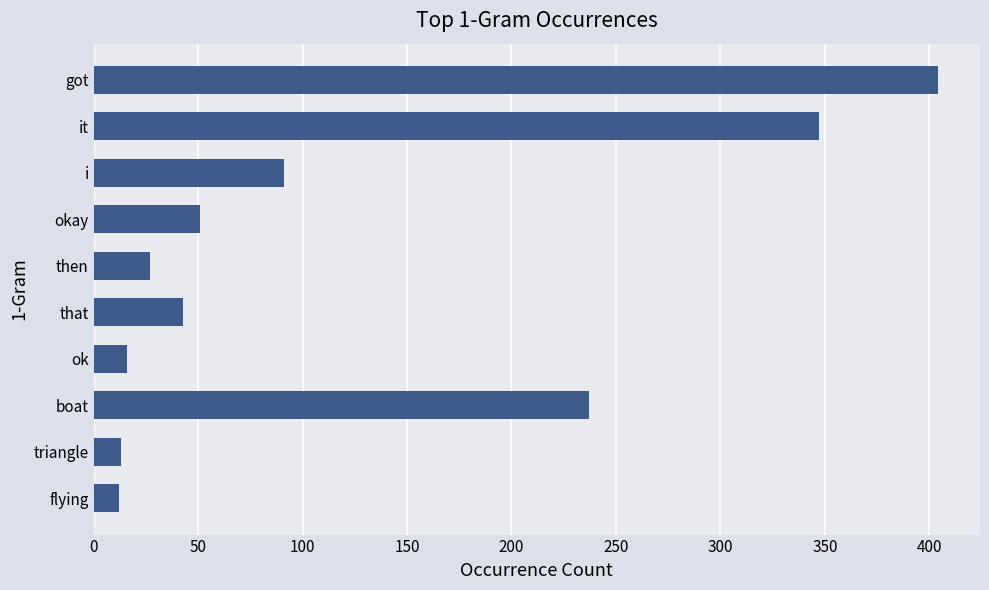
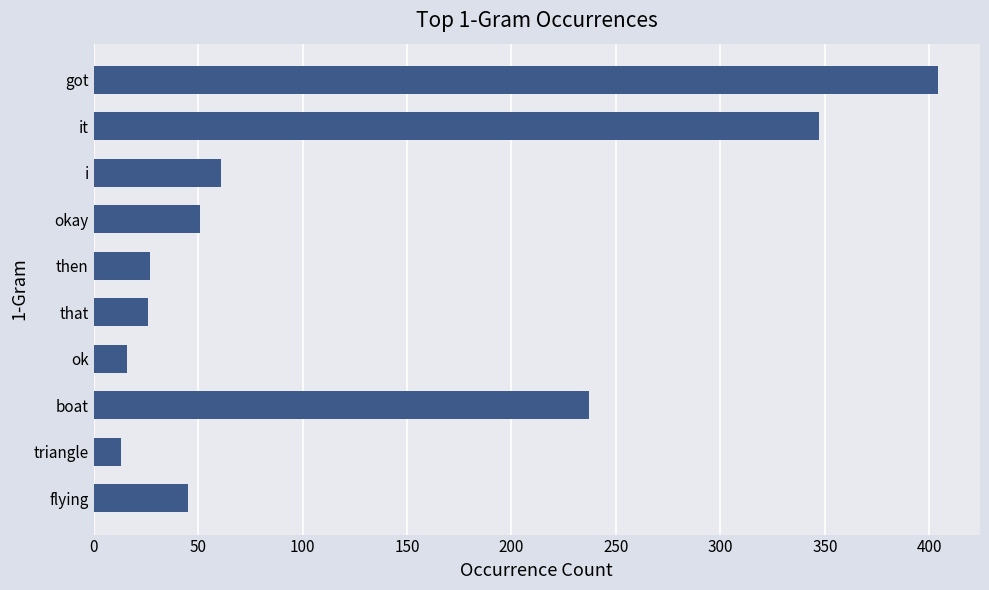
i: 91 -> 61
that: 43 -> 26
flying: 12 -> 45
